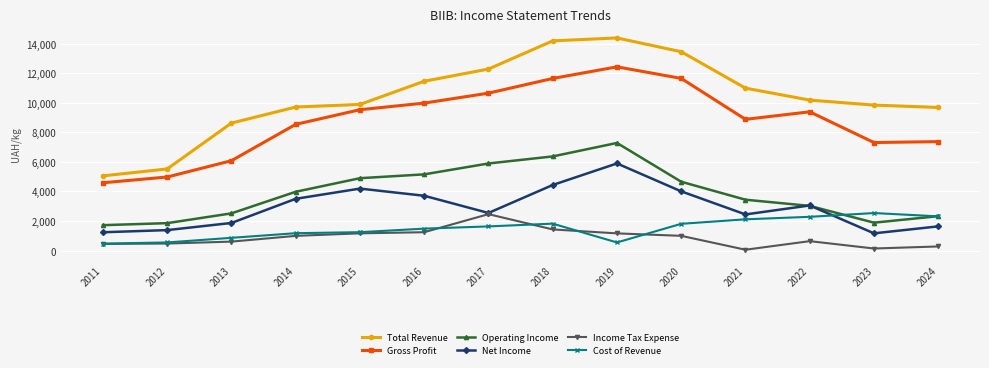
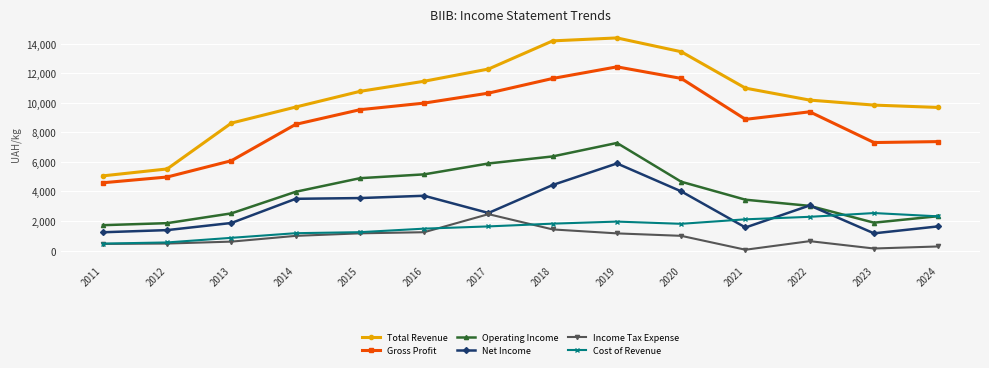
Total Revenue, 2015: 9,900 -> 10,800
Net Income, 2015: 4,200 -> 3,500
Cost of Revenue, 2019: 500 -> 2,000
Net Income, 2021: 2,400 -> 1,600
